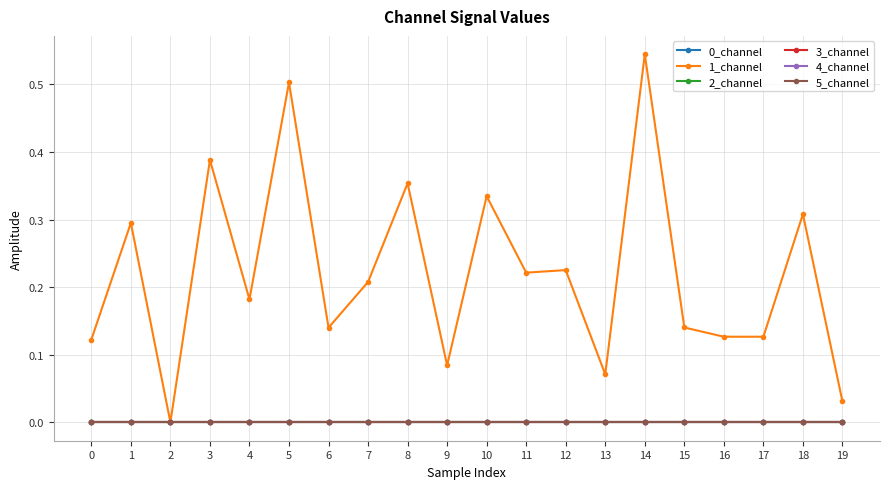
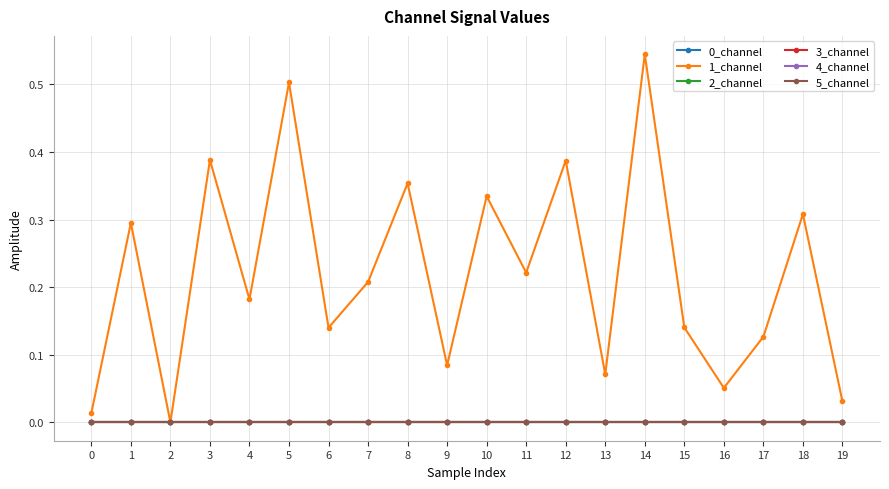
1_channel, 0: 0.12 -> 0.01
1_channel, 12: 0.23 -> 0.39
1_channel, 16: 0.13 -> 0.05
